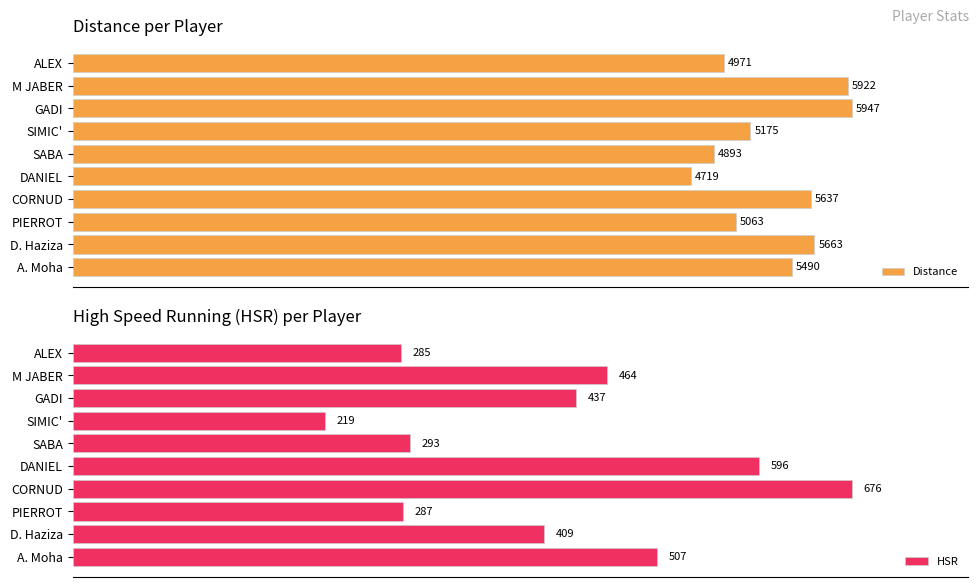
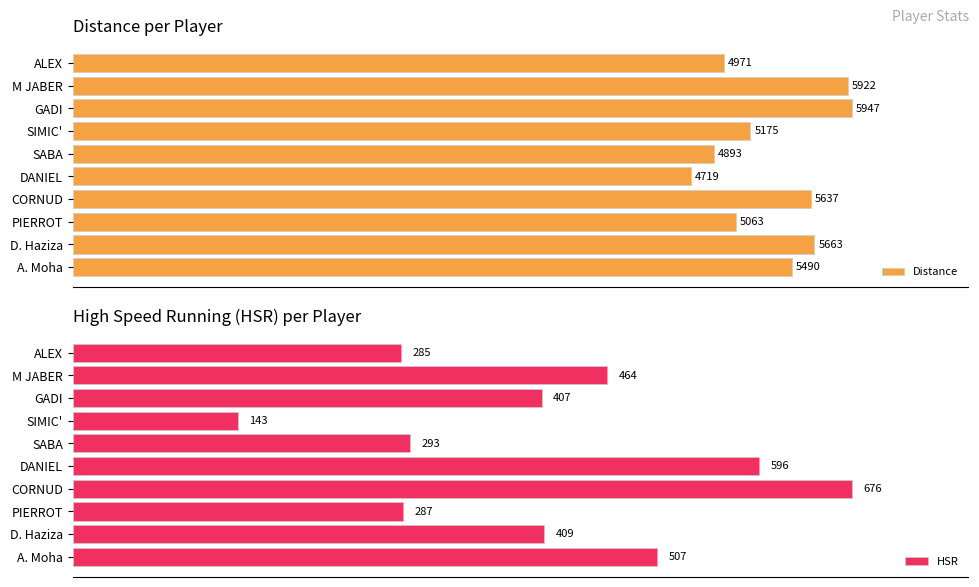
High Speed Running (HSR) per Player, GADI: 437 -> 407
High Speed Running (HSR) per Player, SIMIC': 219 -> 143
